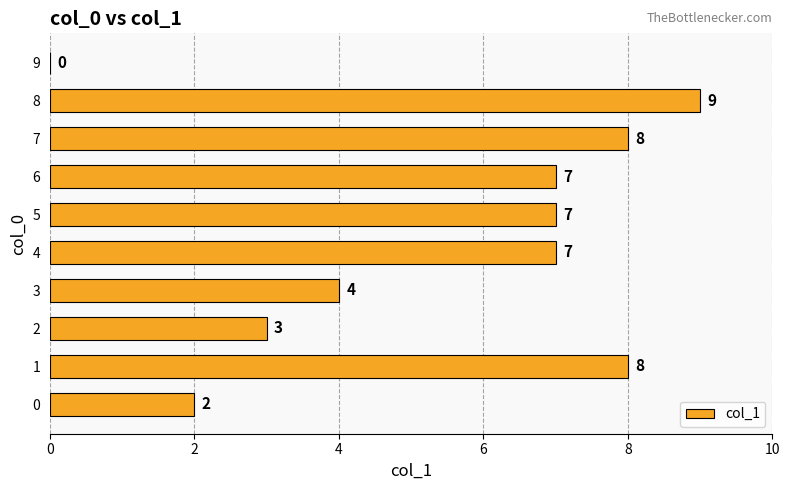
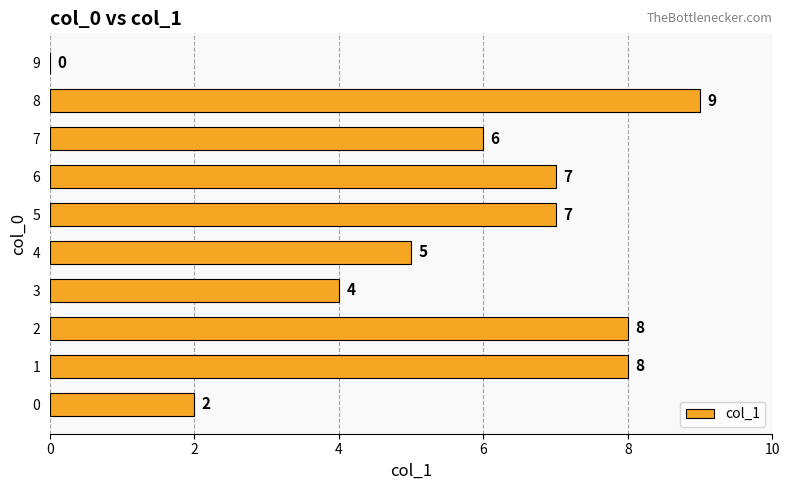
7: 8 -> 6
4: 7 -> 5
2: 3 -> 8
